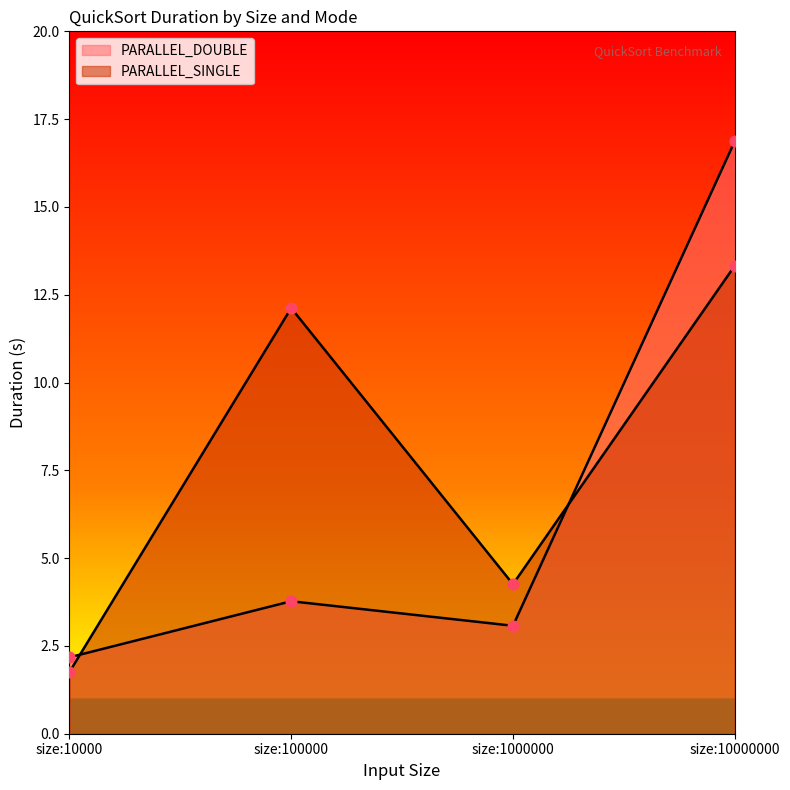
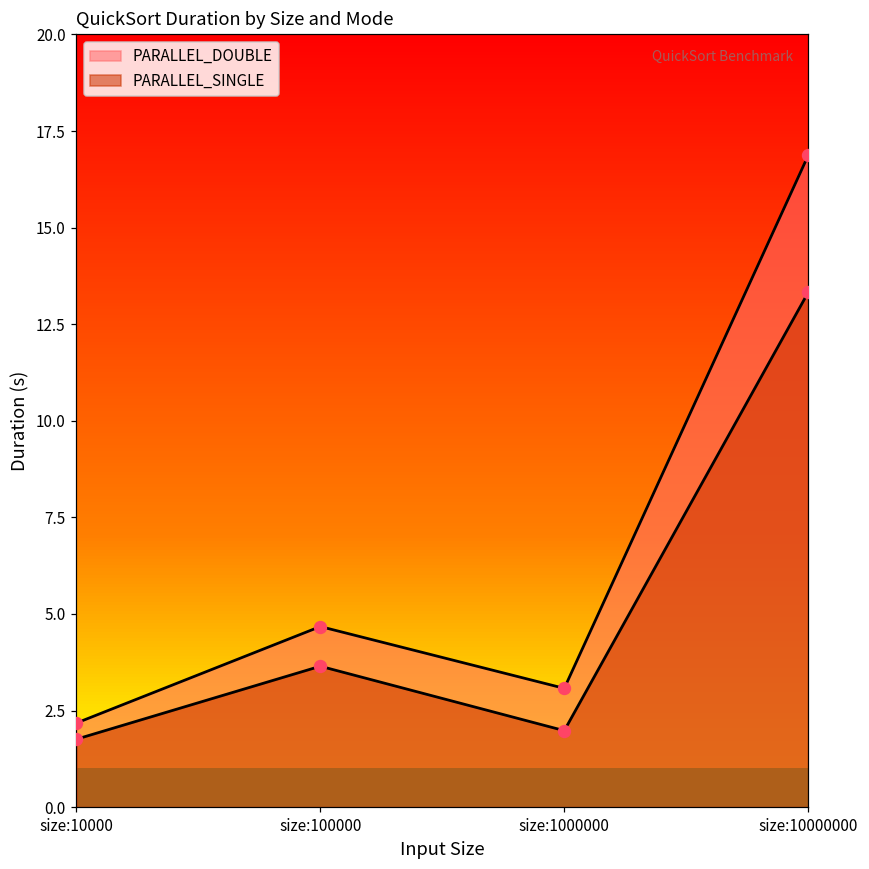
PARALLEL_DOUBLE, size:100000: 3.8 -> 4.7
PARALLEL_SINGLE, size:100000: 12.1 -> 3.6
PARALLEL_SINGLE, size:1000000: 4.3 -> 2.0
